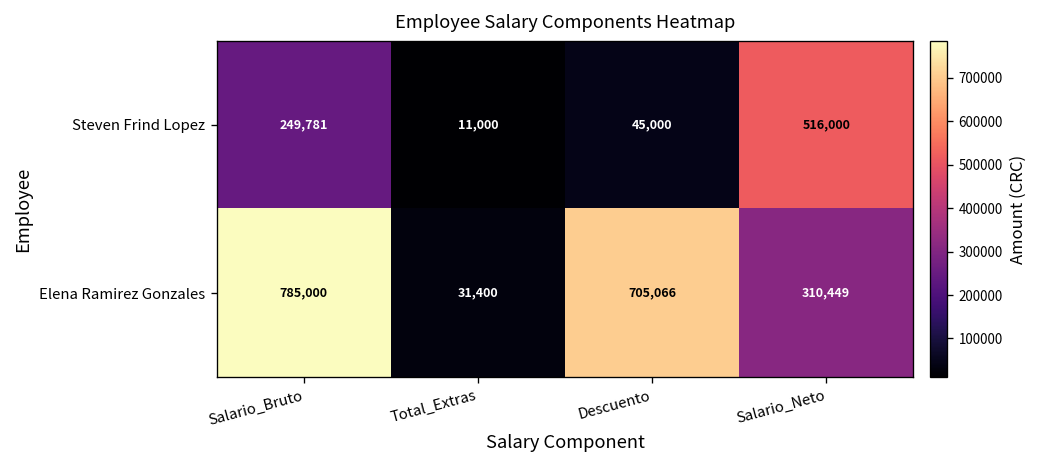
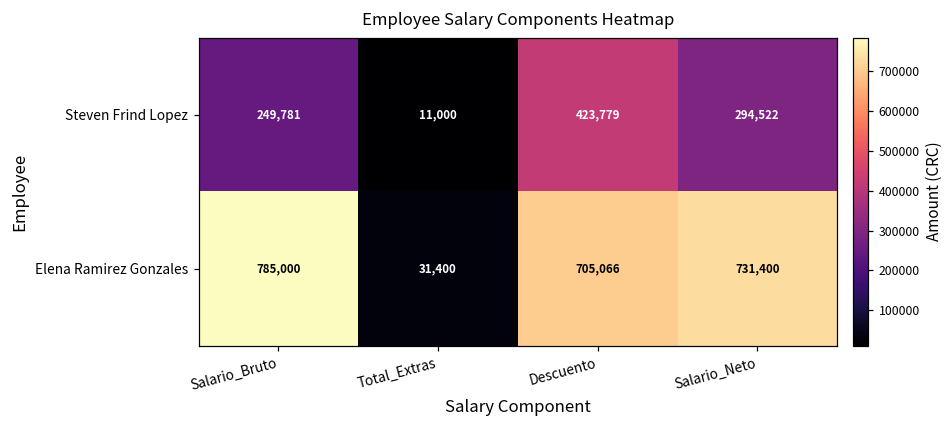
Steven Frind Lopez, Descuento: 45,000 -> 423,779
Steven Frind Lopez, Salario_Neto: 516,000 -> 294,522
Elena Ramirez Gonzales, Salario_Neto: 310,449 -> 731,400
